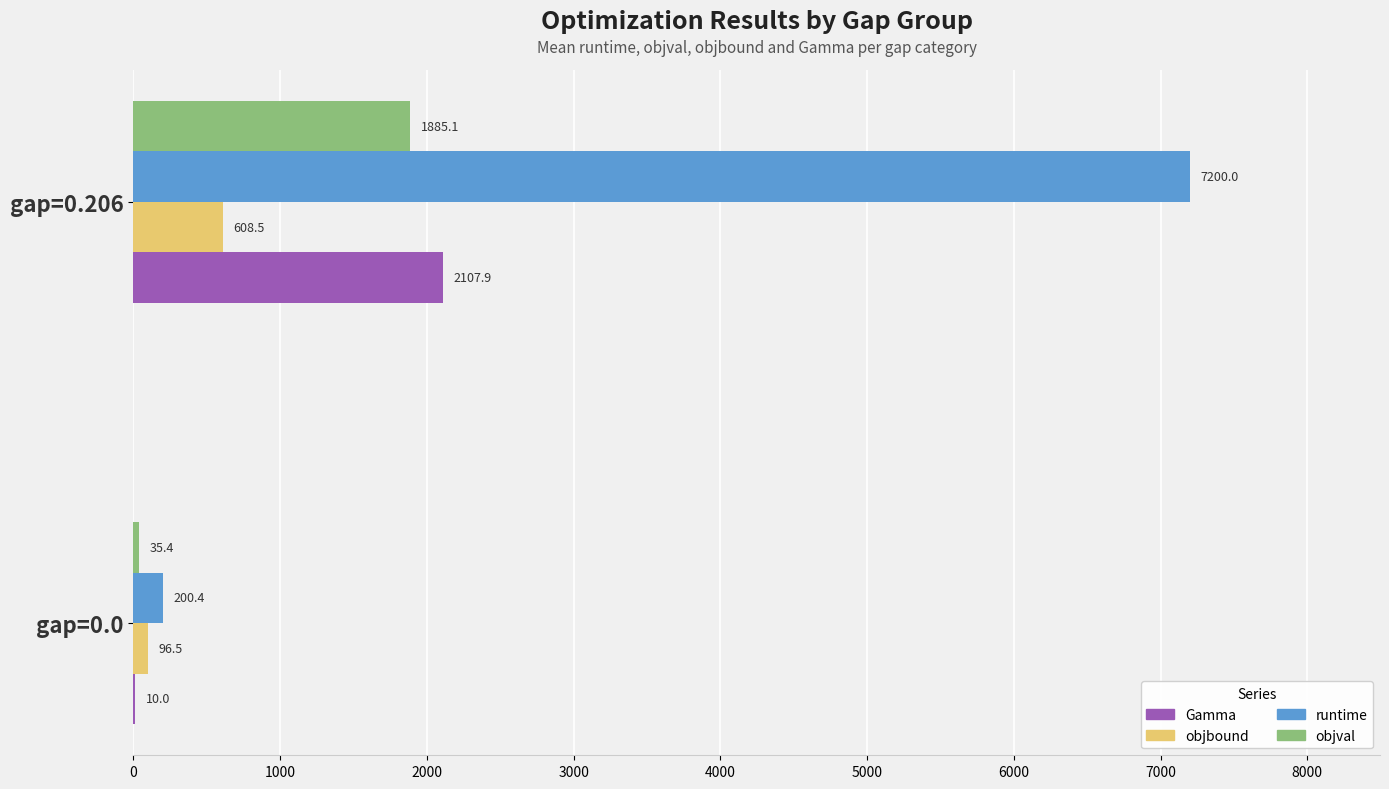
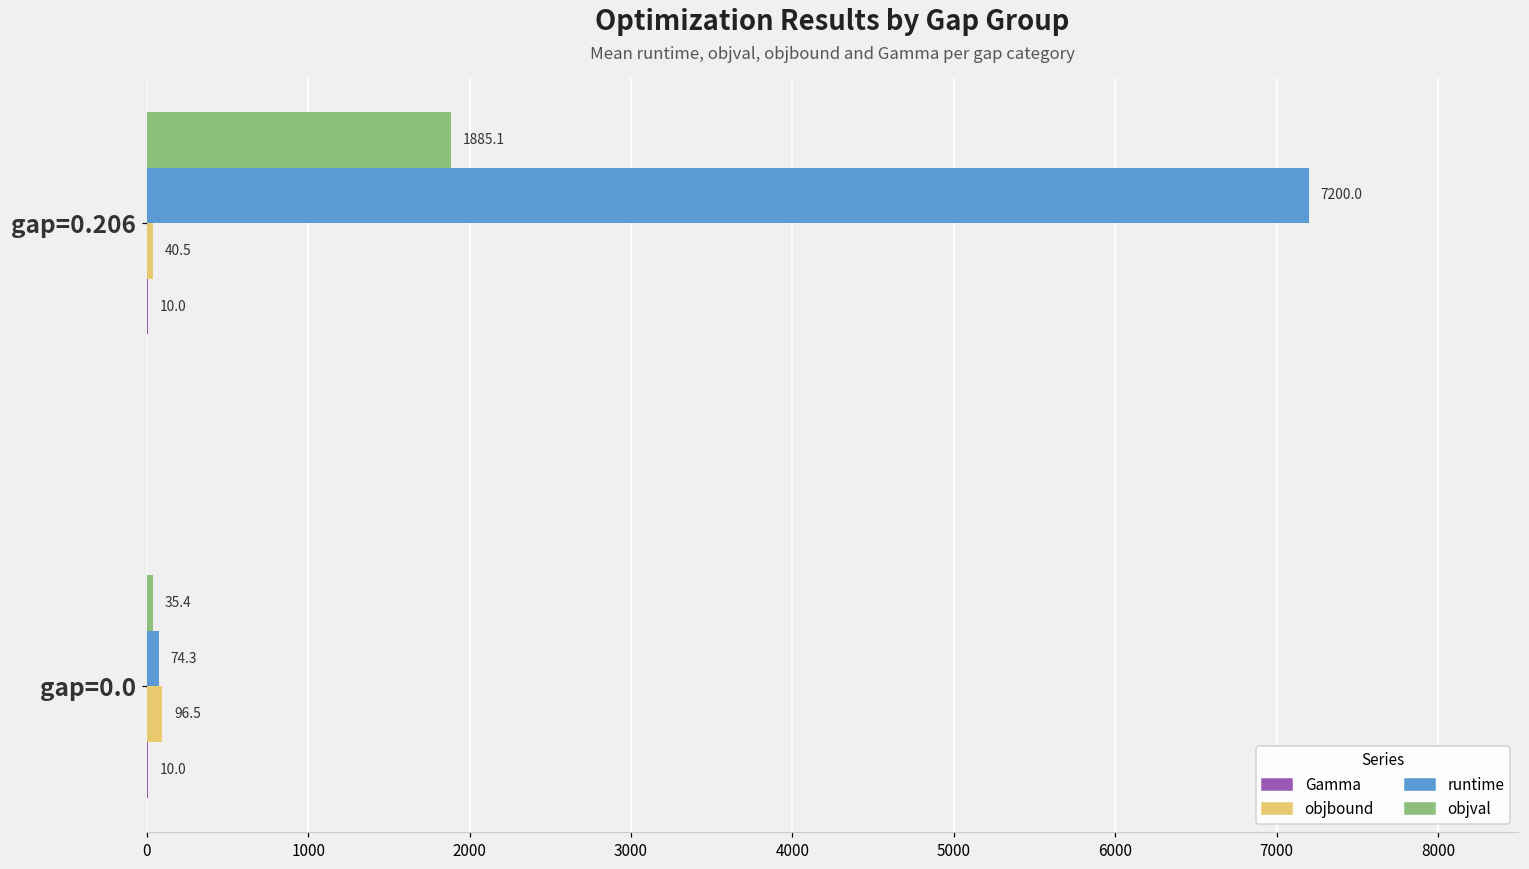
objbound, gap=0.206: 608.5 -> 40.5
Gamma, gap=0.206: 2107.9 -> 10.0
runtime, gap=0.0: 200.4 -> 74.3
